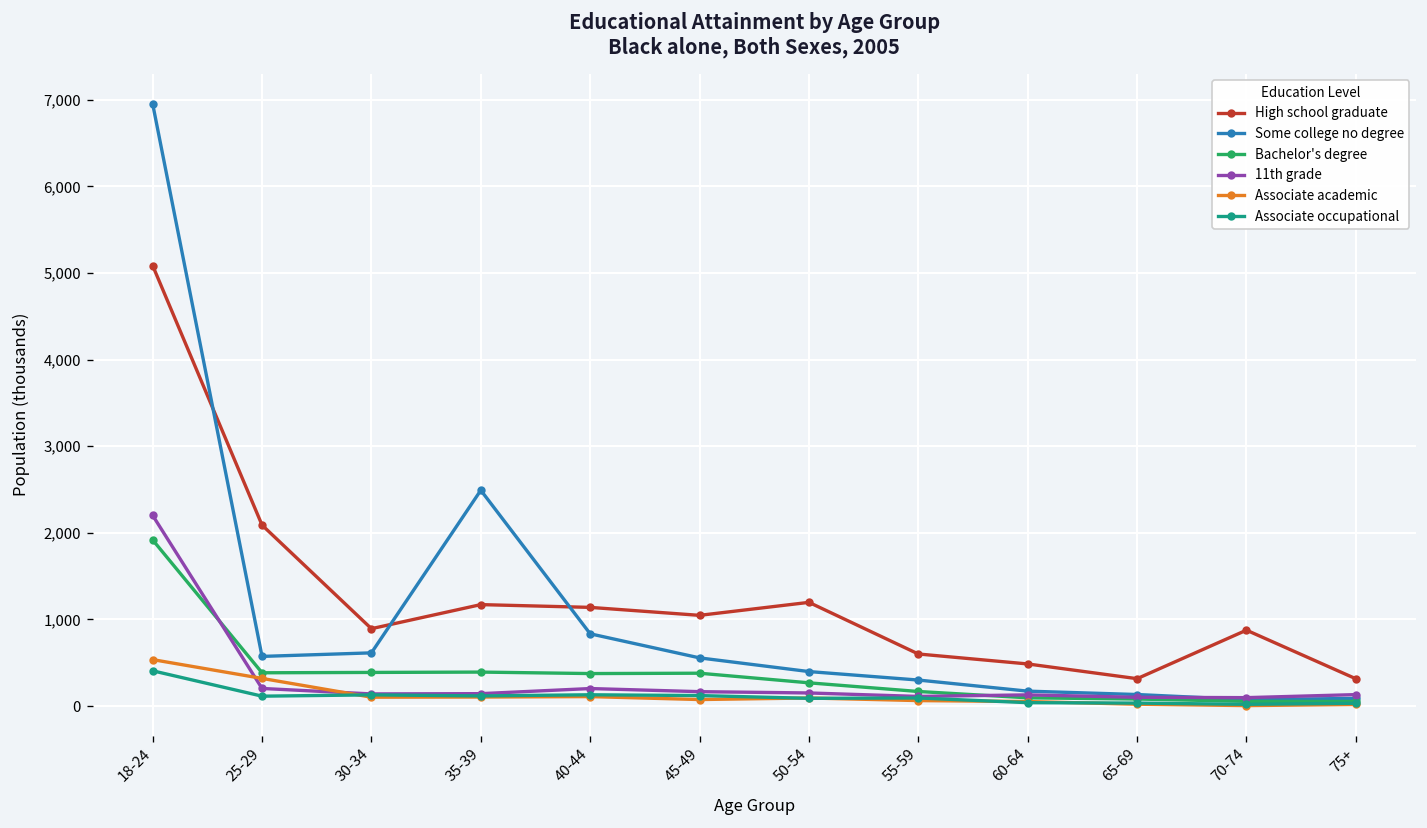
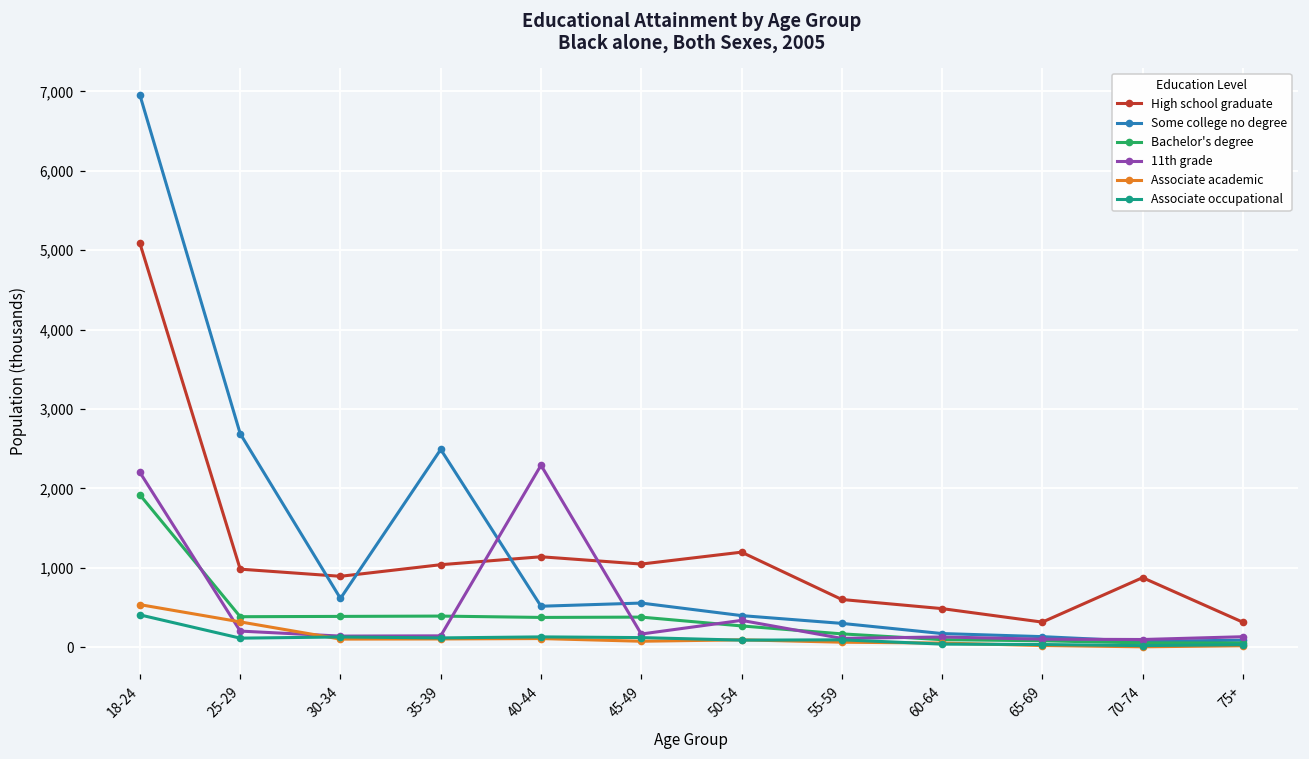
High school graduate, 25-29: 2,100 -> 1,000
Some college no degree, 25-29: 600 -> 2,700
High school graduate, 35-39: 1,200 -> 1,000
Some college no degree, 40-44: 800 -> 500
11th grade, 40-44: 200 -> 2,300
11th grade, 50-54: 200 -> 300
